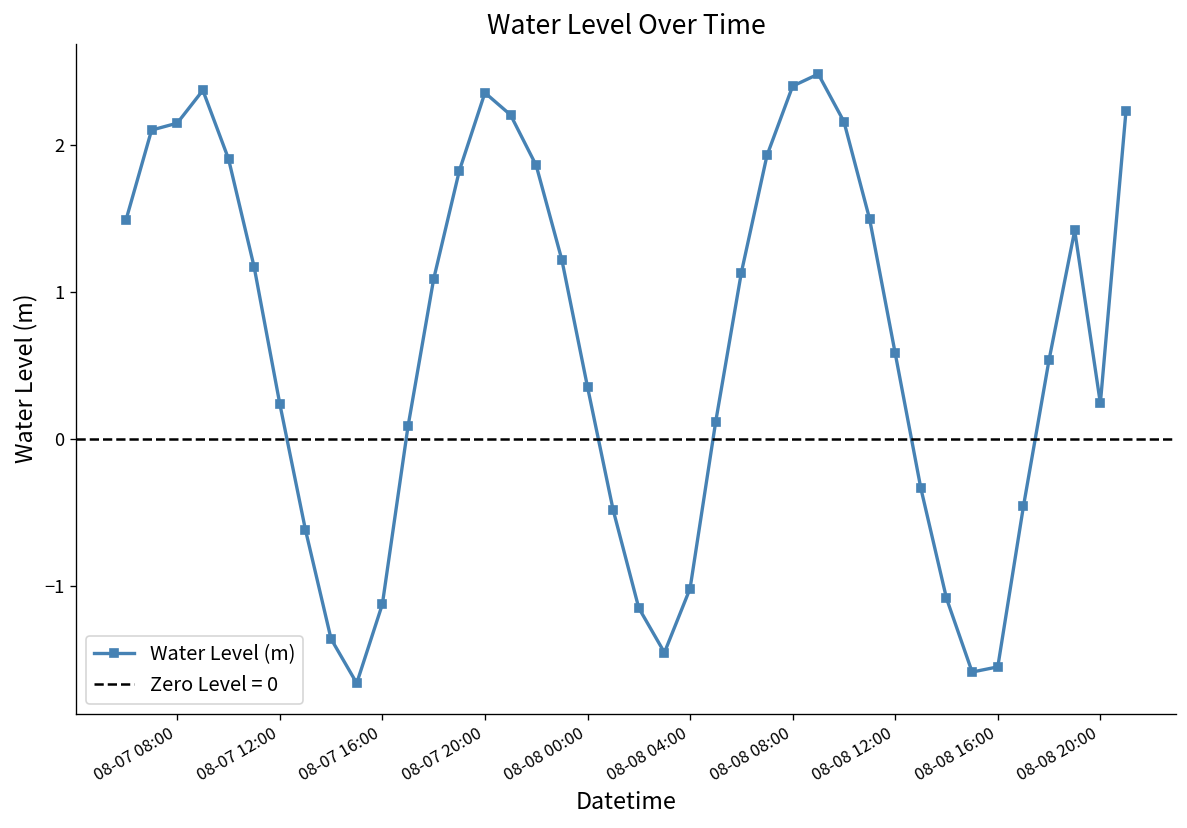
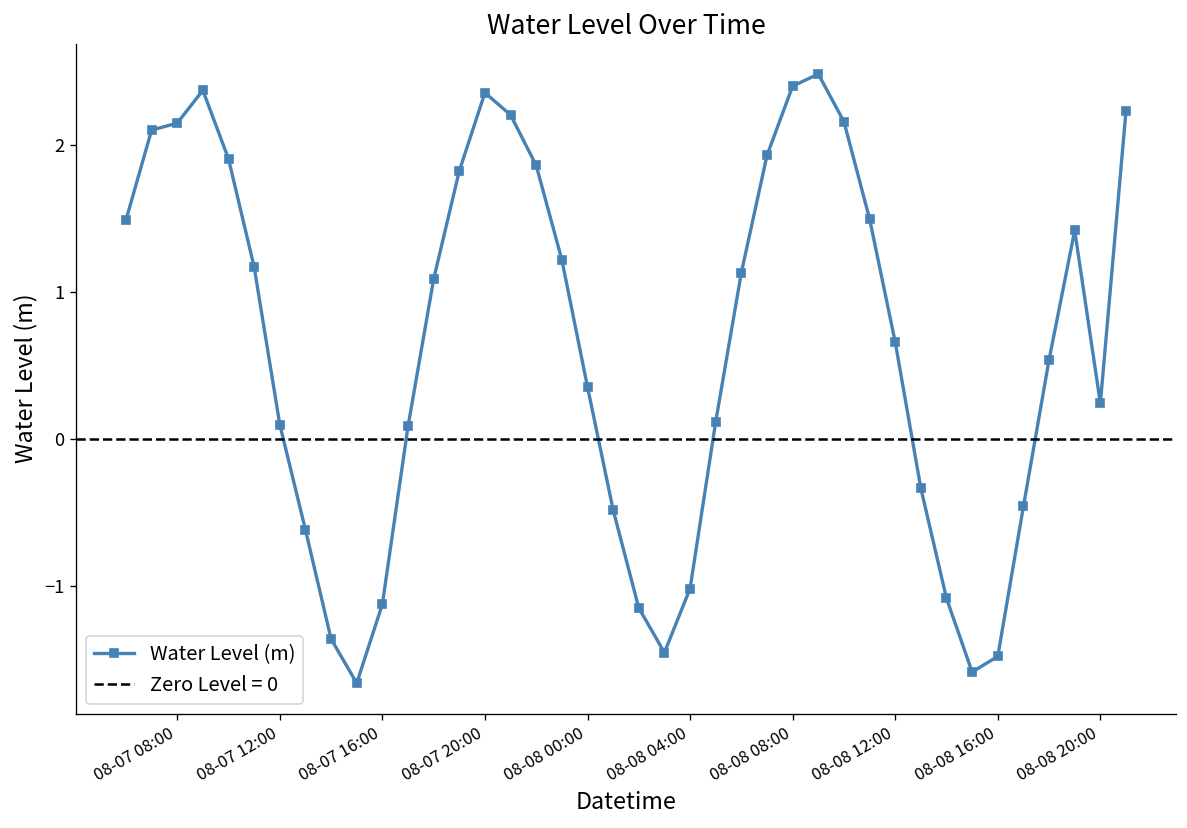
08-07 12:00: 0.24 -> 0.10
08-08 12:00: 0.58 -> 0.66
08-08 16:00: -1.55 -> -1.48
